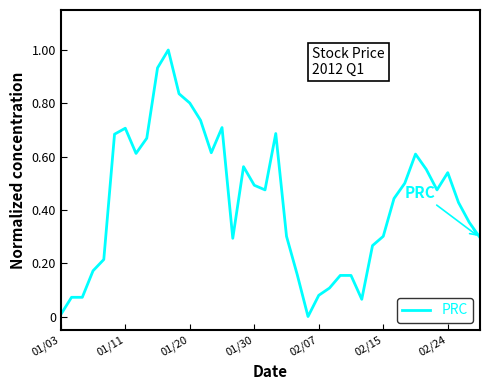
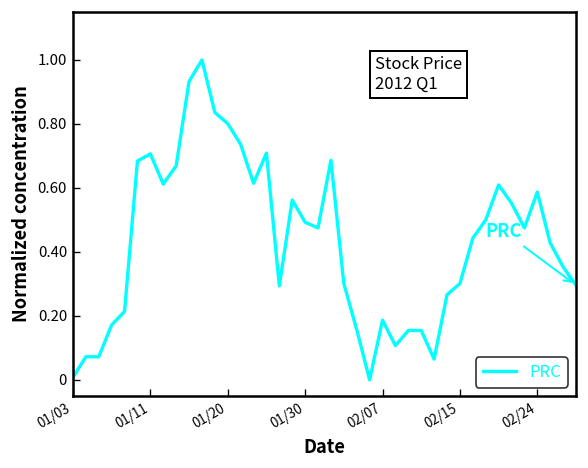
02/07: 0.08 -> 0.19
02/24: 0.54 -> 0.59
